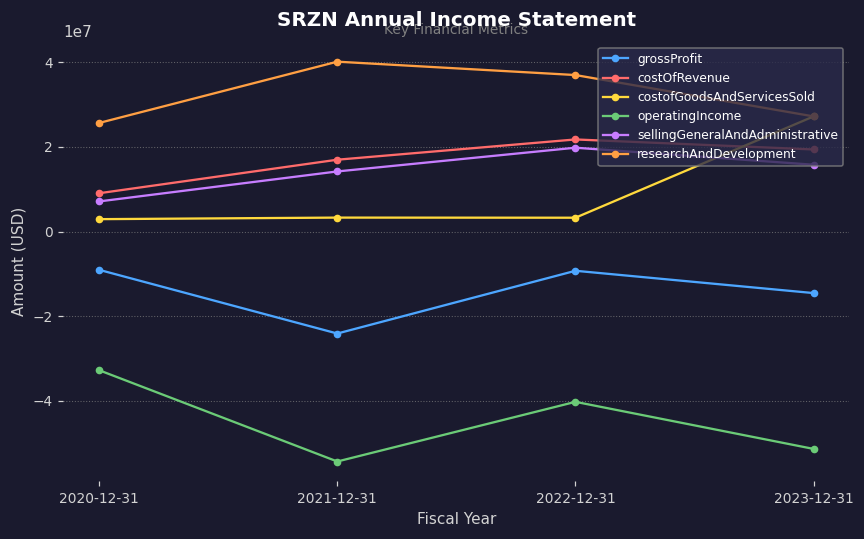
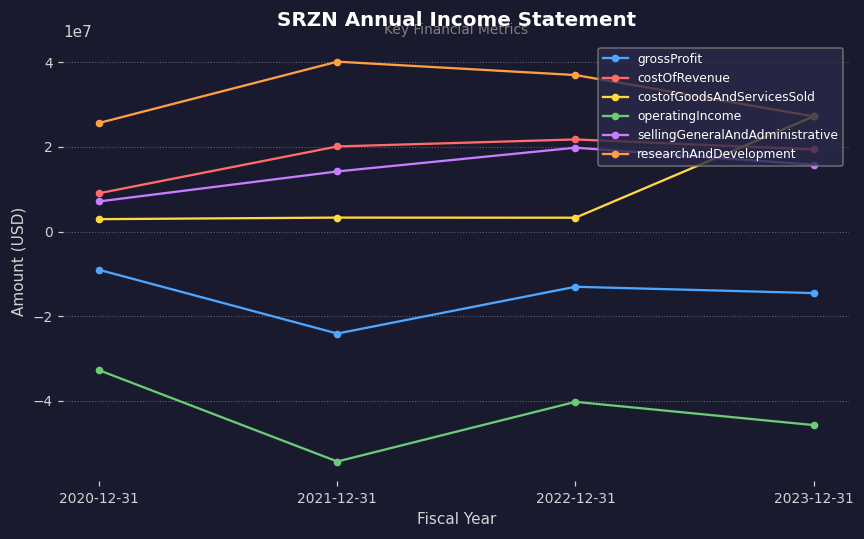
costOfRevenue, 2021-12-31: 17000000 -> 20000000
grossProfit, 2022-12-31: -9000000 -> -13000000
operatingIncome, 2023-12-31: -51000000 -> -46000000
